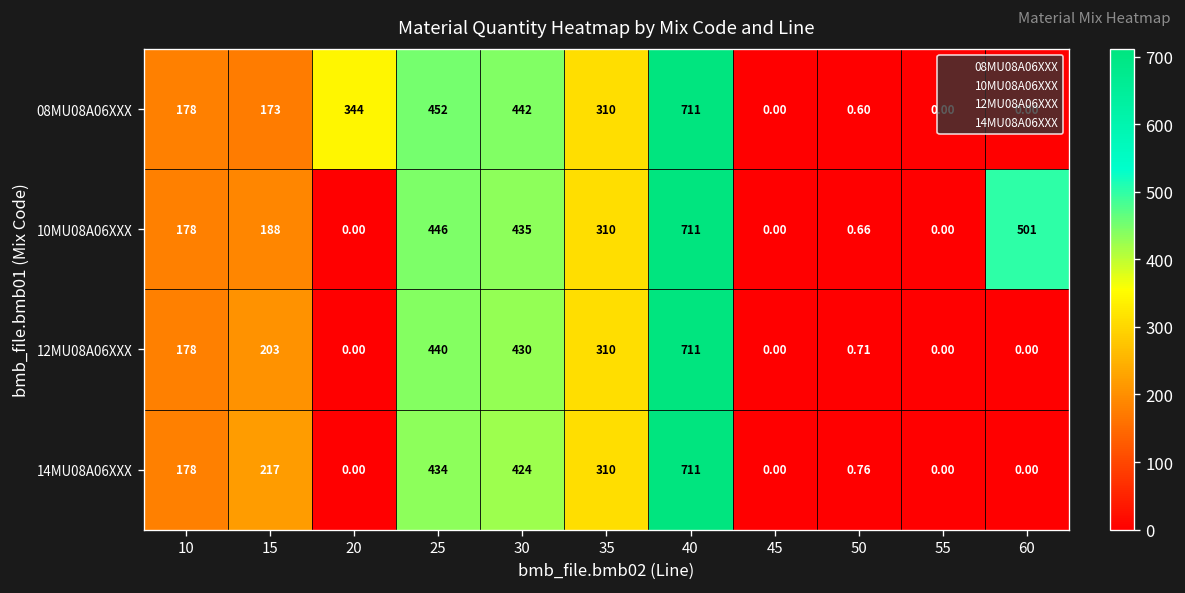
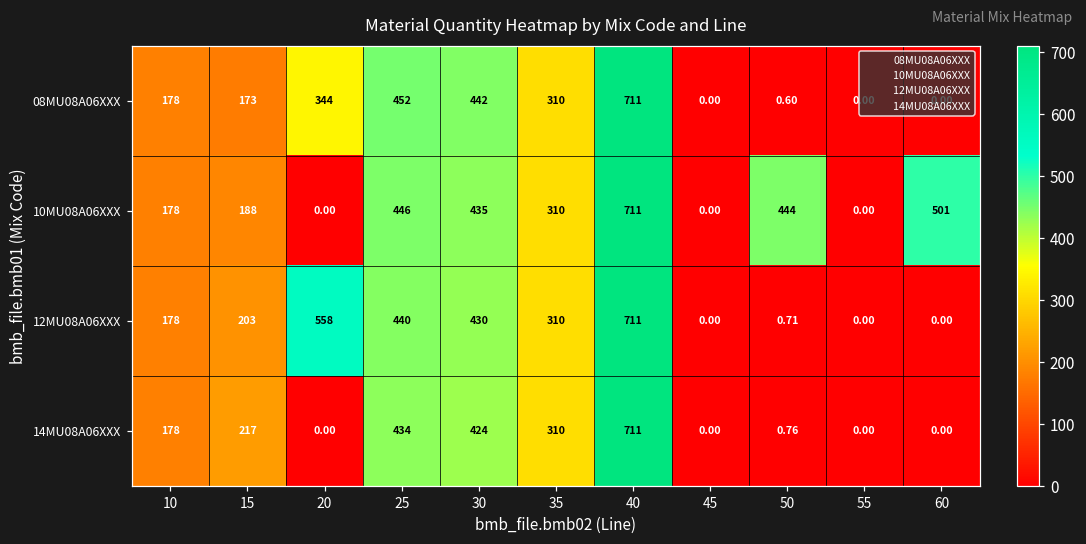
10MU08A06XXX, 50: 0.66 -> 444
12MU08A06XXX, 20: 0.00 -> 558
